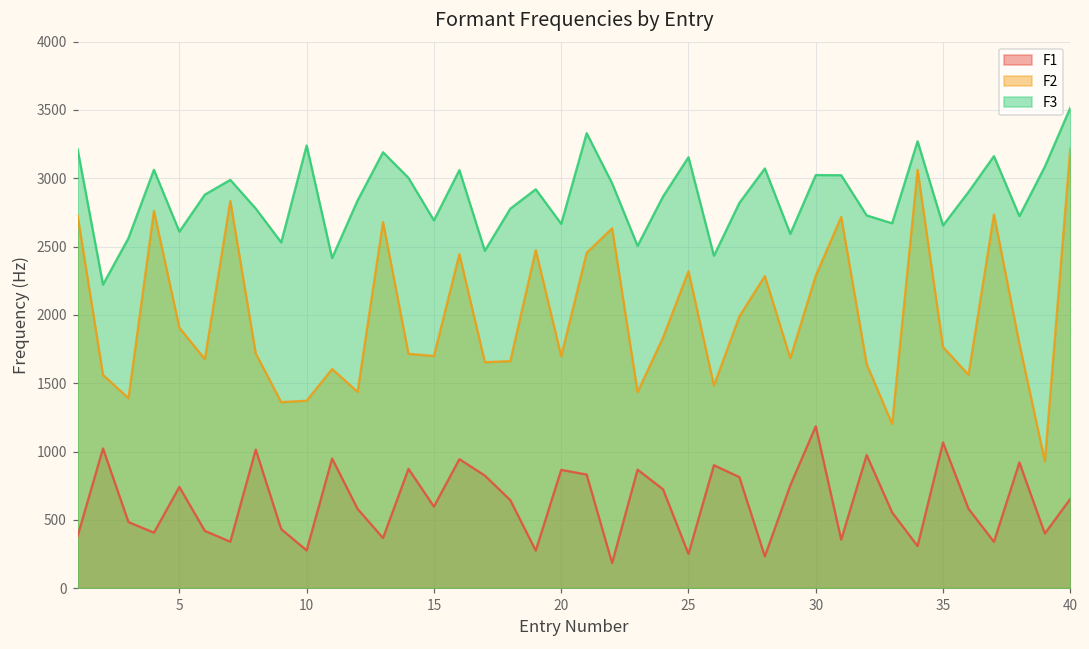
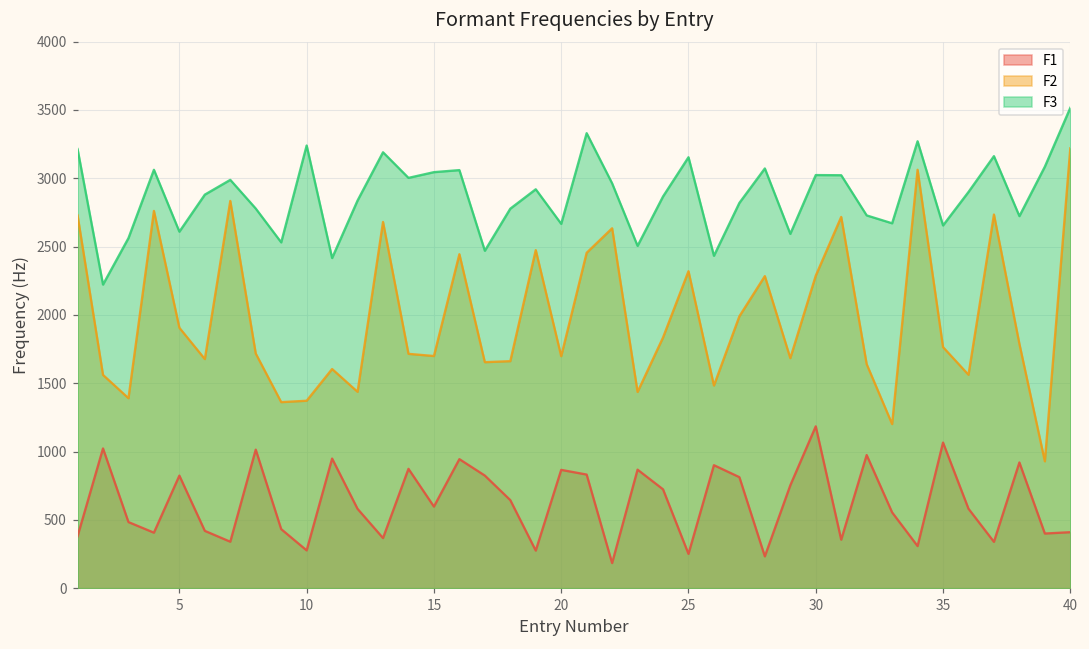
F1, 5: 740 -> 820
F3, 15: 2690 -> 3050
F1, 40: 650 -> 410
